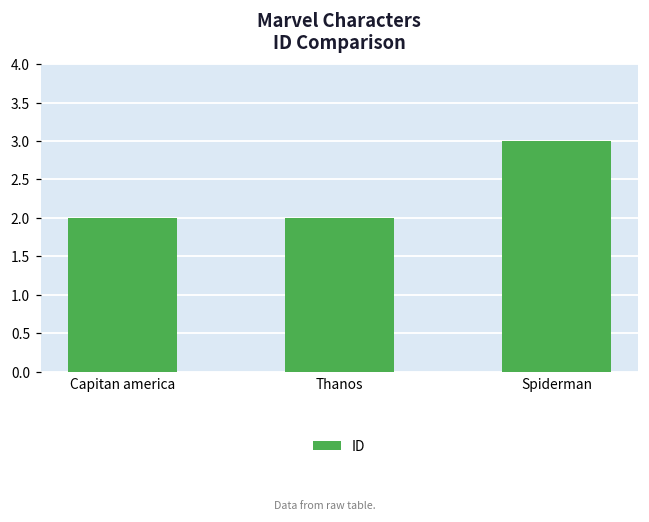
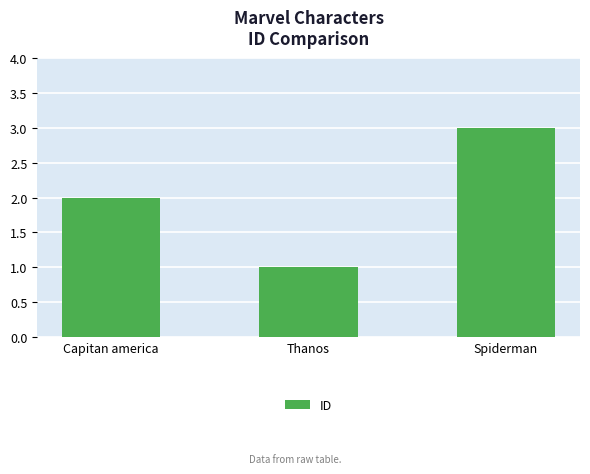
Thanos: 2 -> 1
